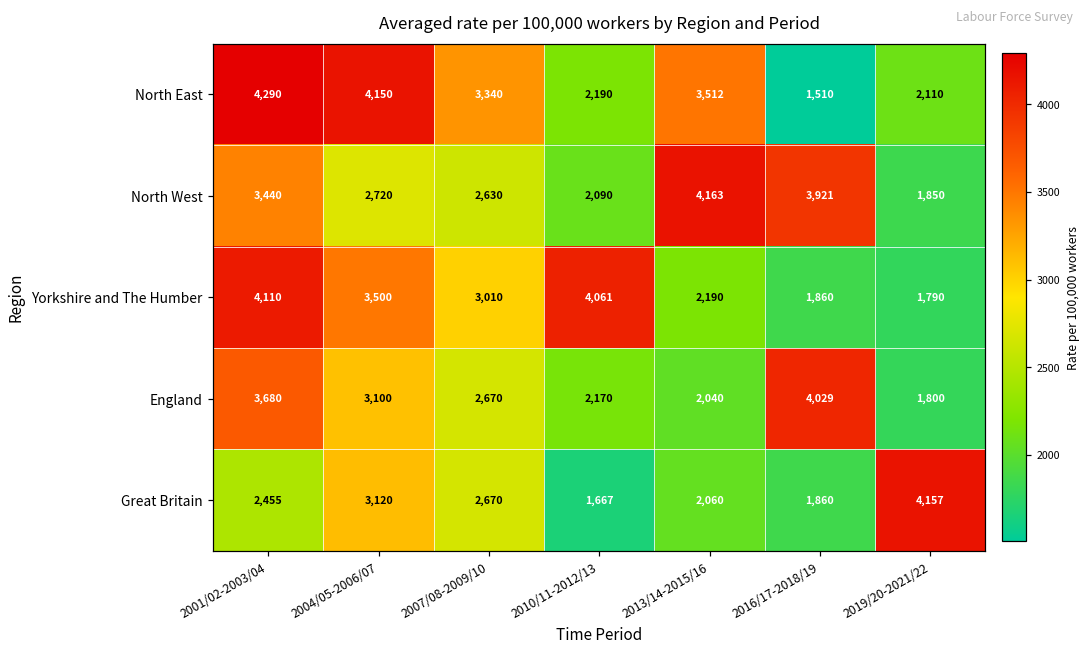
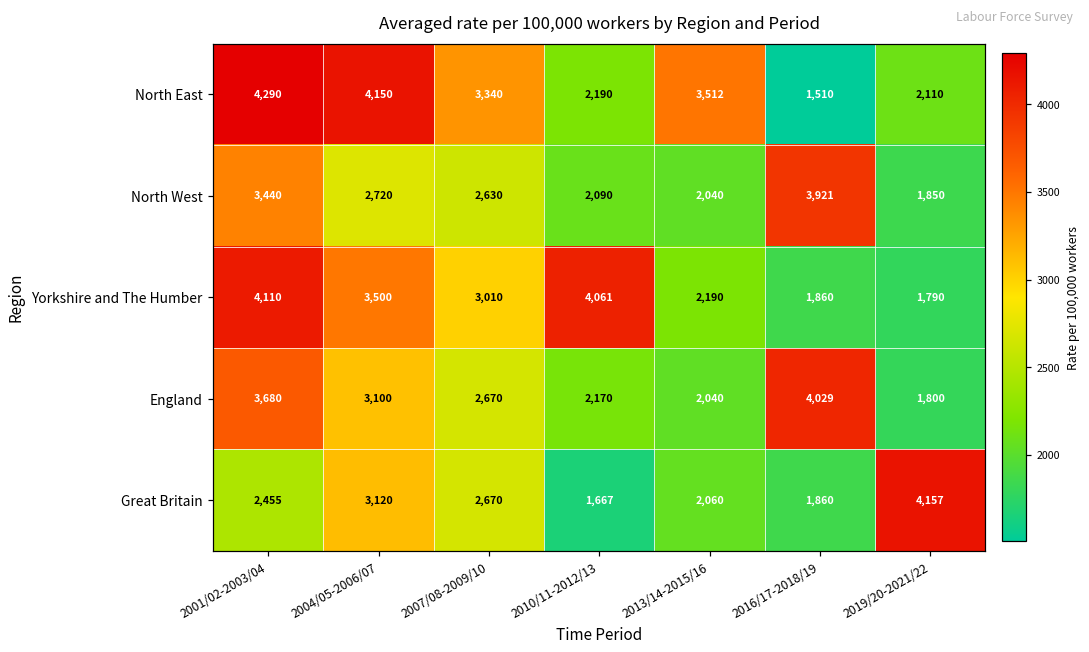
North West, 2013/14-2015/16: 4,163 -> 2,040
